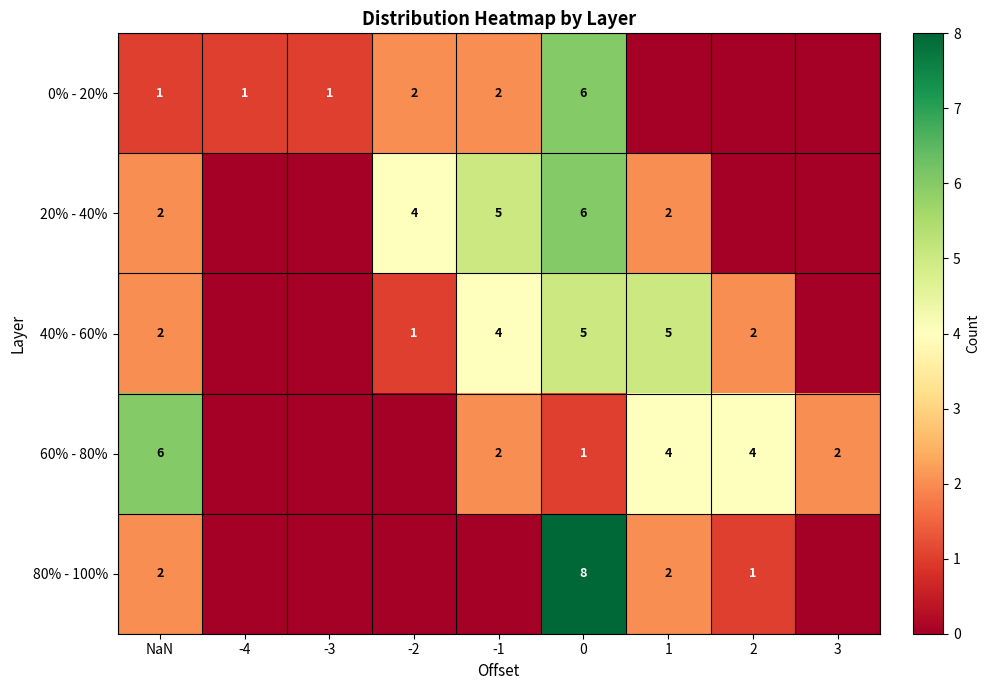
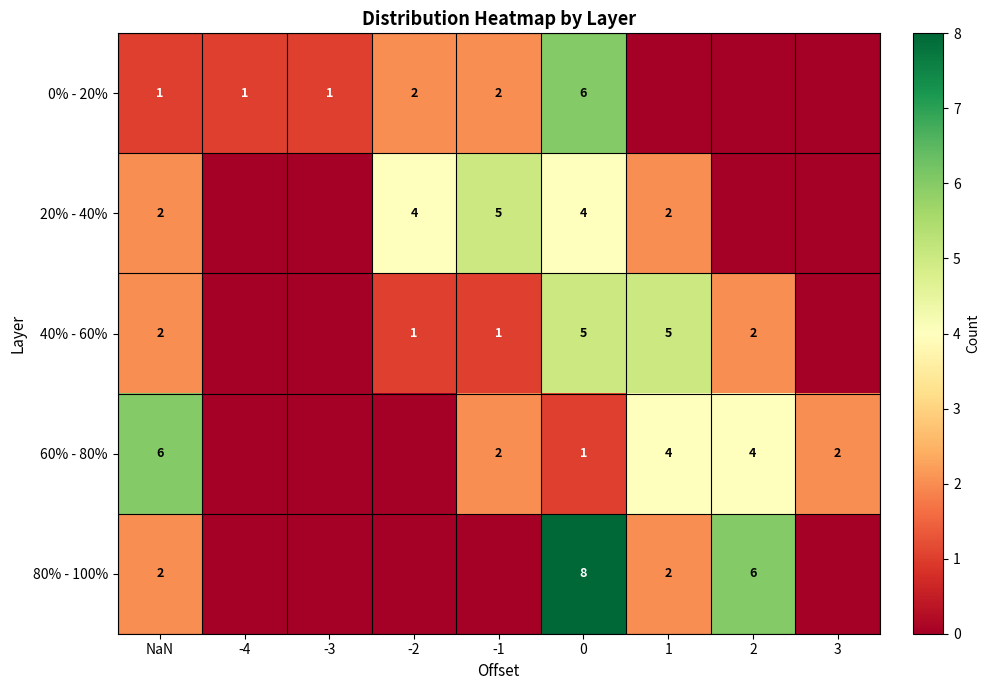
20% - 40%, 0: 6 -> 4
40% - 60%, -1: 4 -> 1
80% - 100%, 2: 1 -> 6
